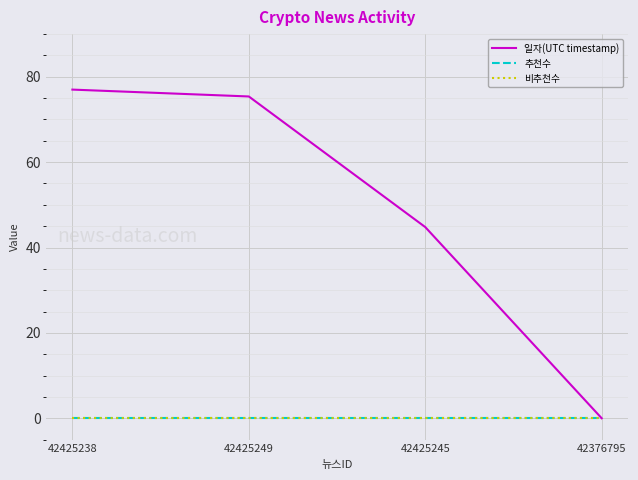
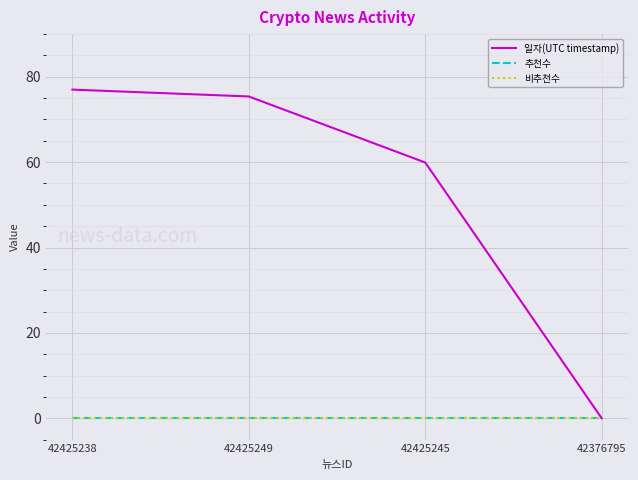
일자(UTC timestamp), 42425245: 45 -> 60
